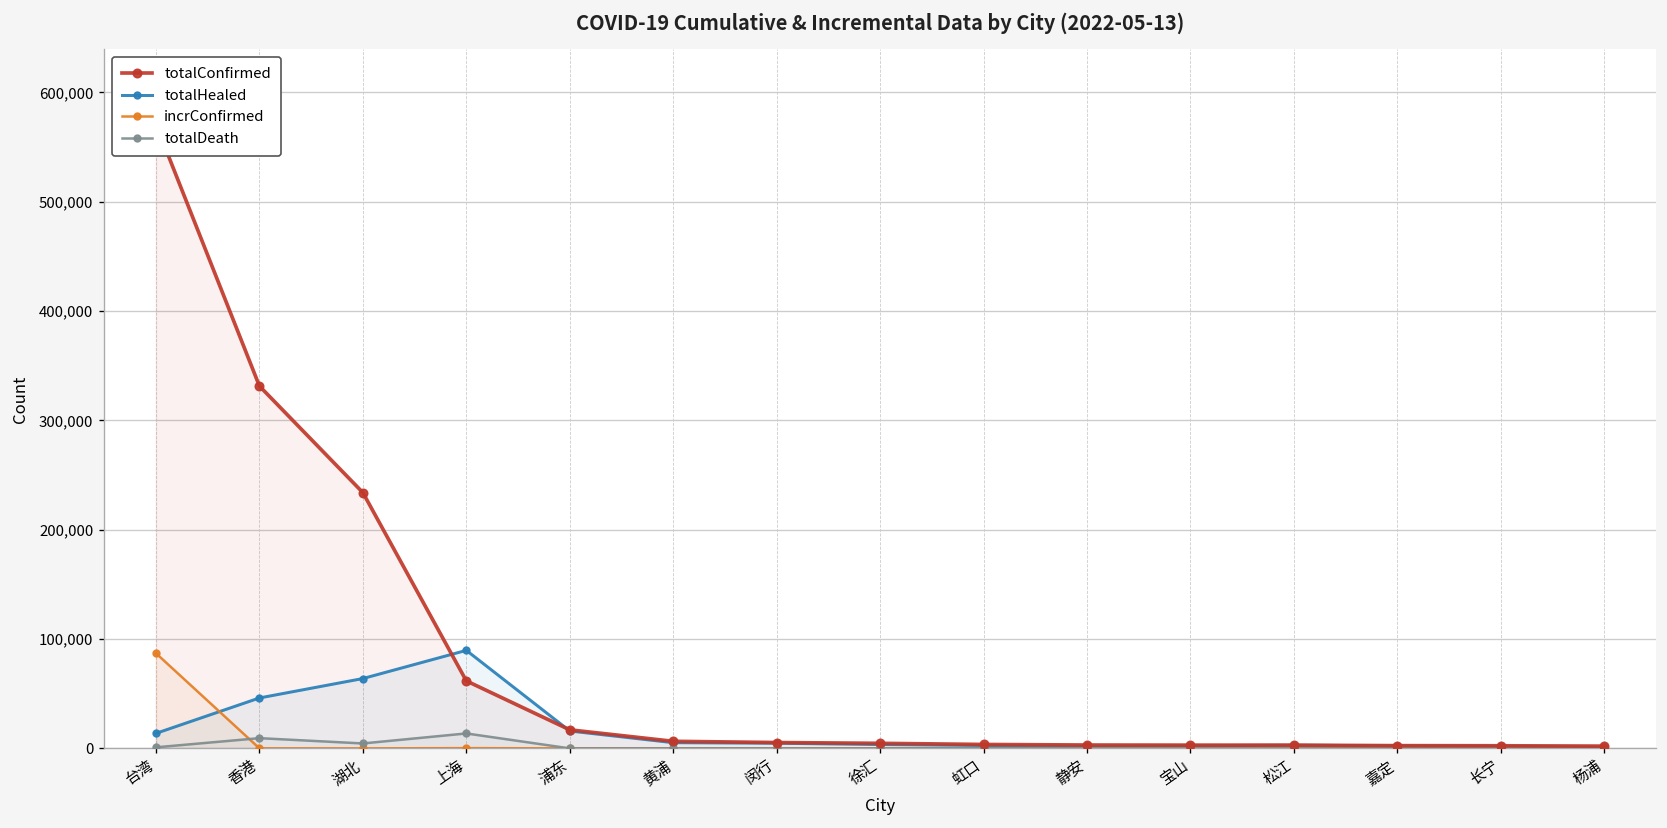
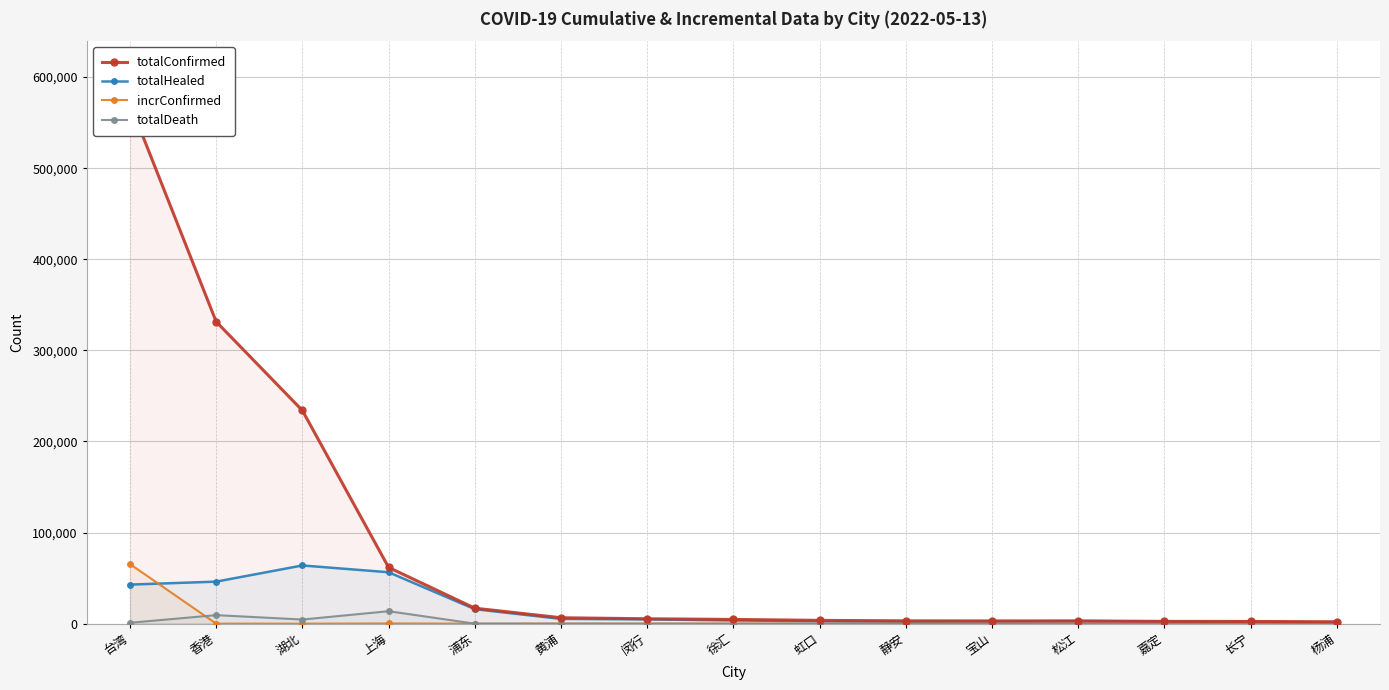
totalHealed, 台湾: 10,000 -> 40,000
incrConfirmed, 台湾: 90,000 -> 70,000
totalHealed, 上海: 90,000 -> 60,000
